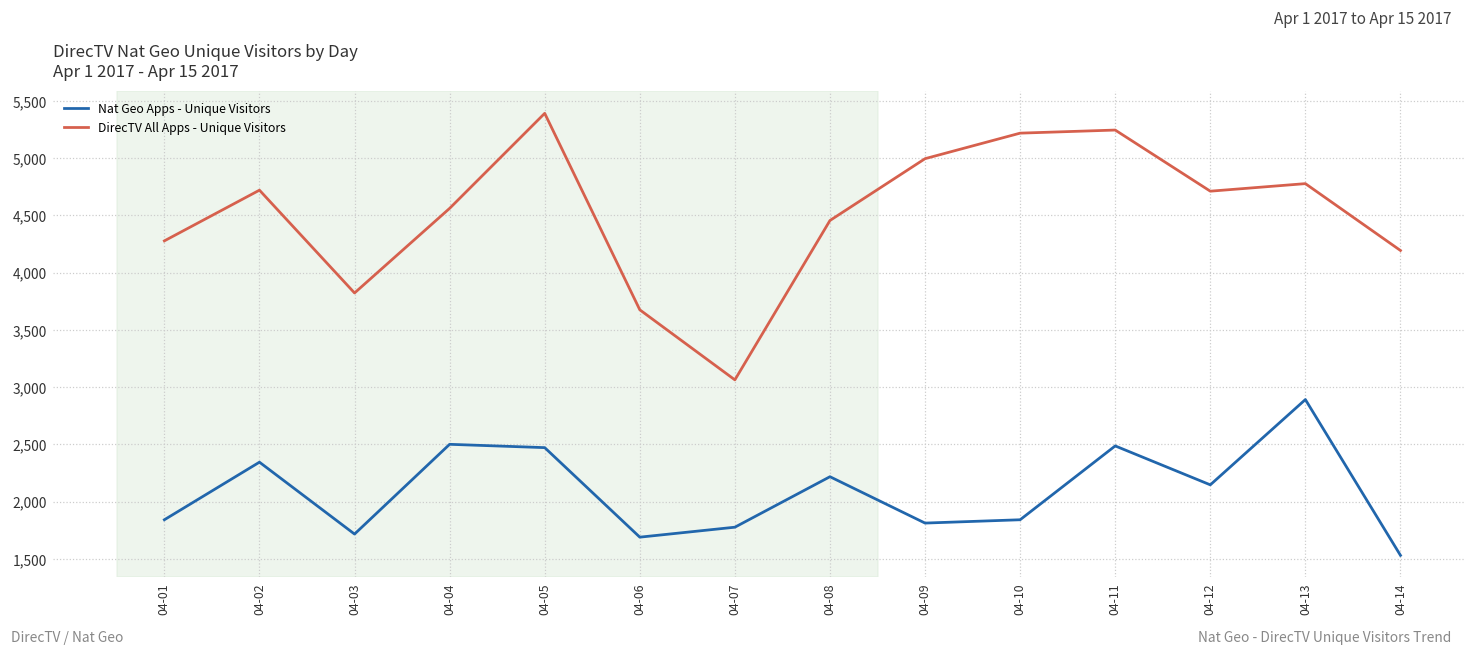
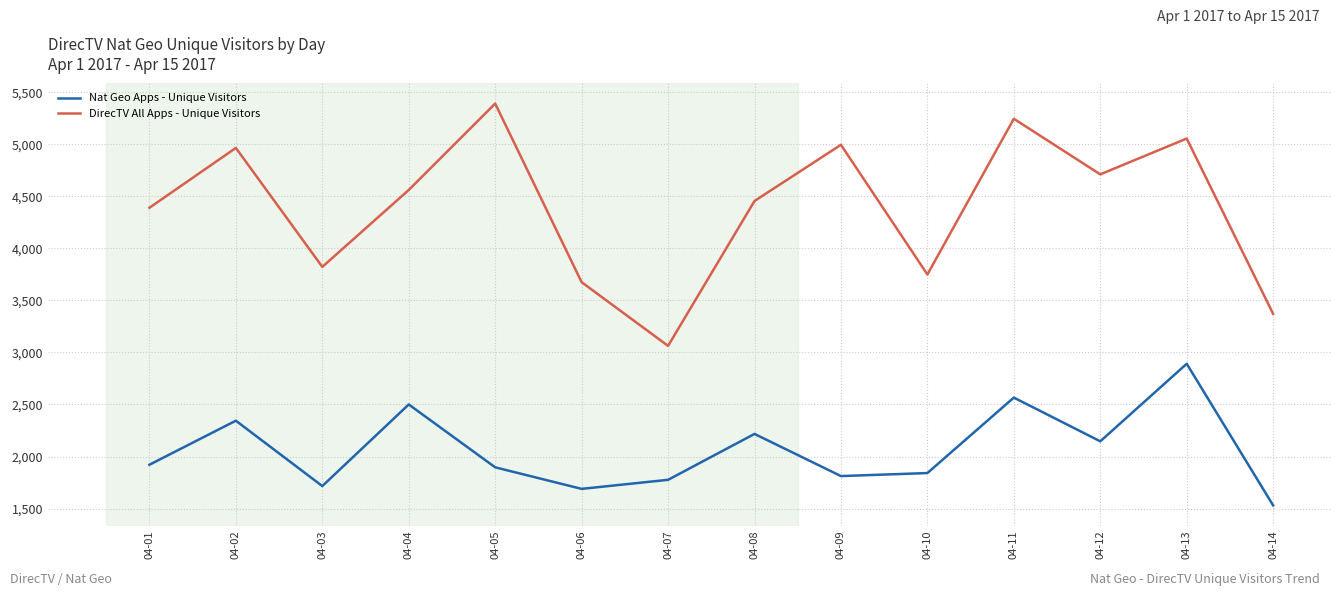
Nat Geo Apps - Unique Visitors, 04-01: 1,840 -> 1,920
DirecTV All Apps - Unique Visitors, 04-01: 4,280 -> 4,390
DirecTV All Apps - Unique Visitors, 04-02: 4,720 -> 4,970
Nat Geo Apps - Unique Visitors, 04-05: 2,470 -> 1,900
DirecTV All Apps - Unique Visitors, 04-10: 5,220 -> 3,750
Nat Geo Apps - Unique Visitors, 04-11: 2,490 -> 2,570
DirecTV All Apps - Unique Visitors, 04-13: 4,780 -> 5,060
DirecTV All Apps - Unique Visitors, 04-14: 4,190 -> 3,370
